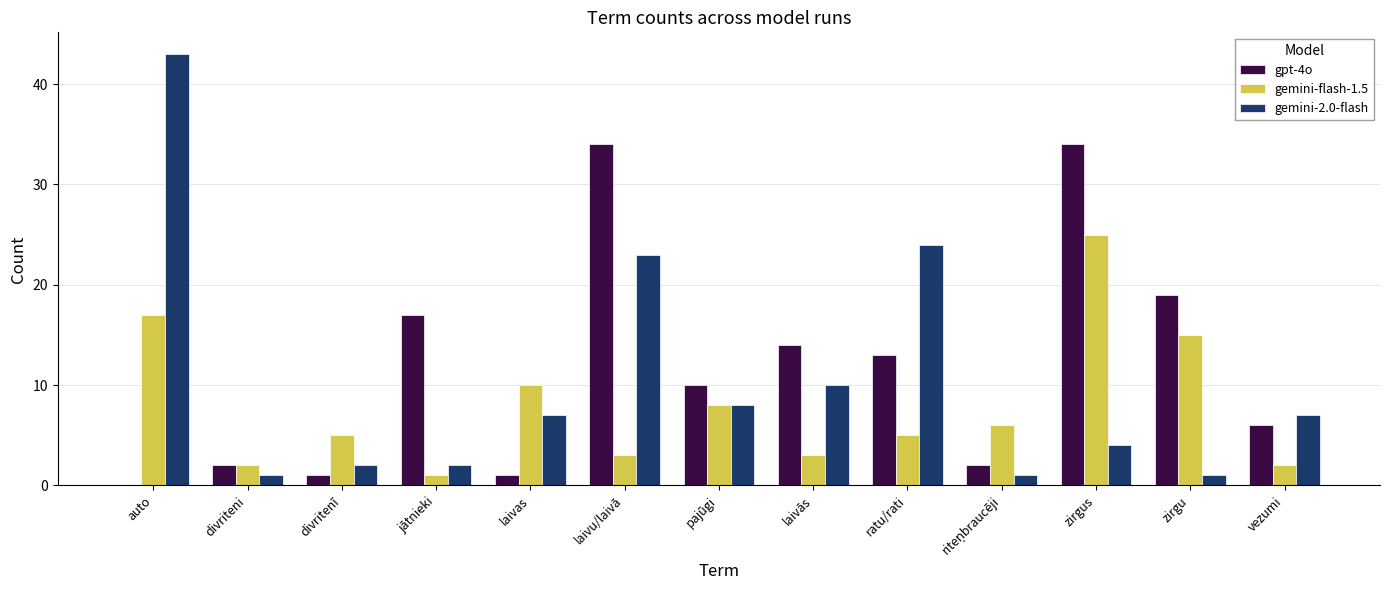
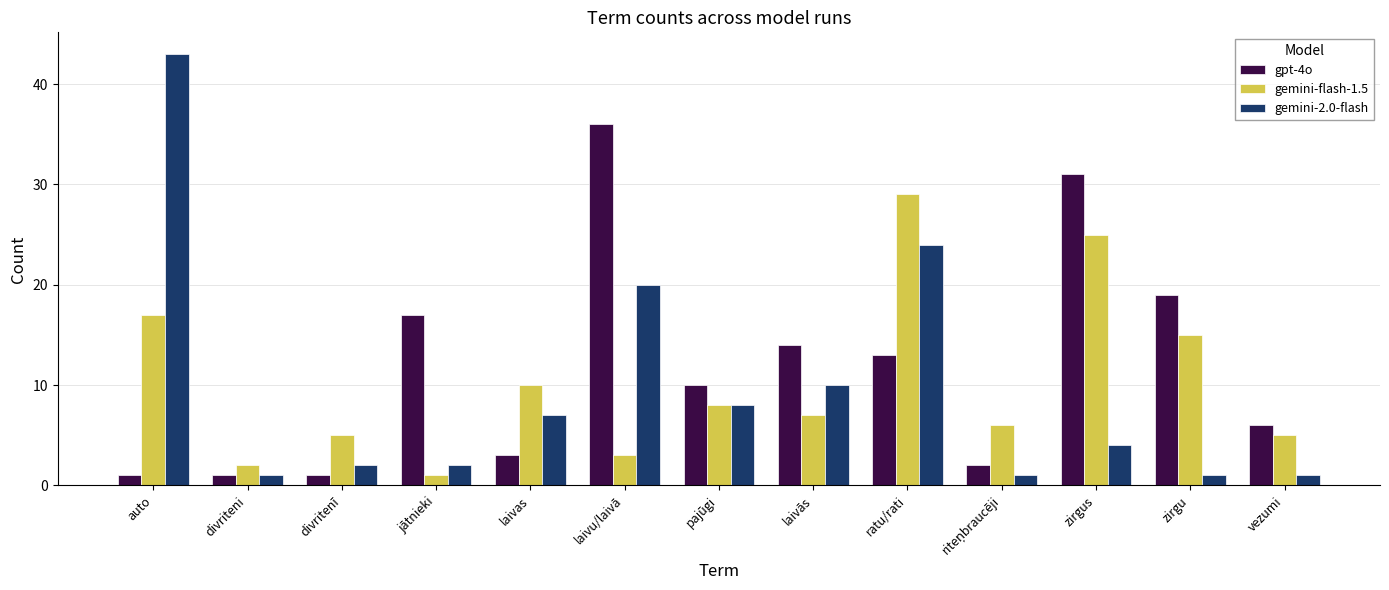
gpt-4o, auto: 0 -> 1
gpt-4o, divriteni: 2 -> 1
gpt-4o, laivas: 1 -> 3
gpt-4o, laivu/laivā: 34 -> 36
gemini-2.0-flash, laivu/laivā: 23 -> 20
gemini-flash-1.5, laivās: 3 -> 7
gemini-flash-1.5, ratu/rati: 5 -> 29
gpt-4o, zirgus: 34 -> 31
gemini-flash-1.5, vezumi: 2 -> 5
gemini-2.0-flash, vezumi: 7 -> 1
